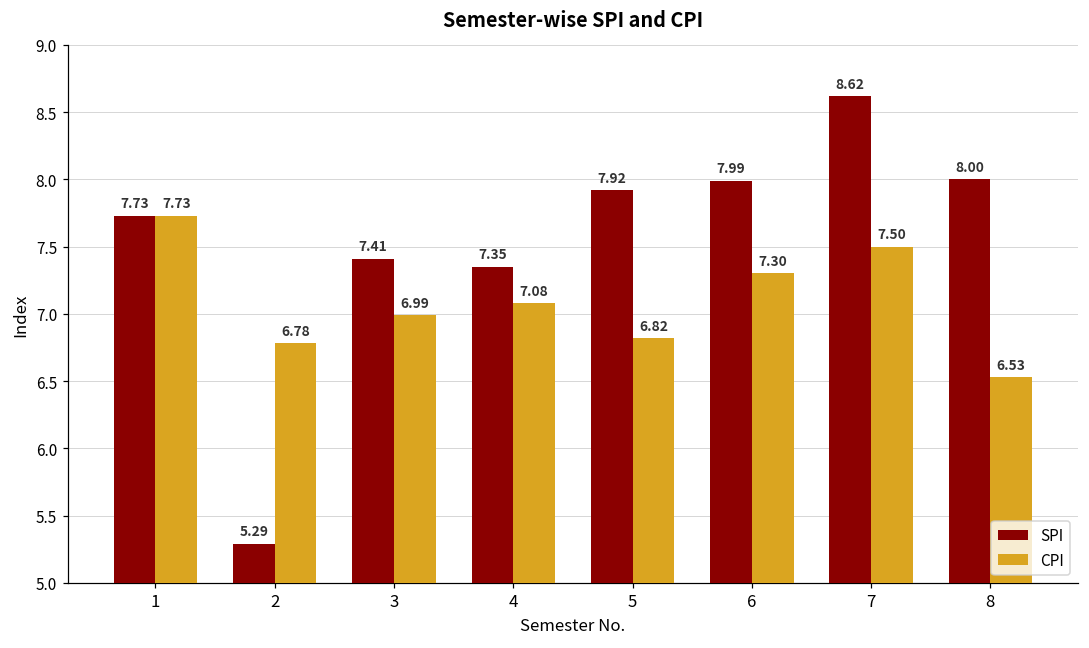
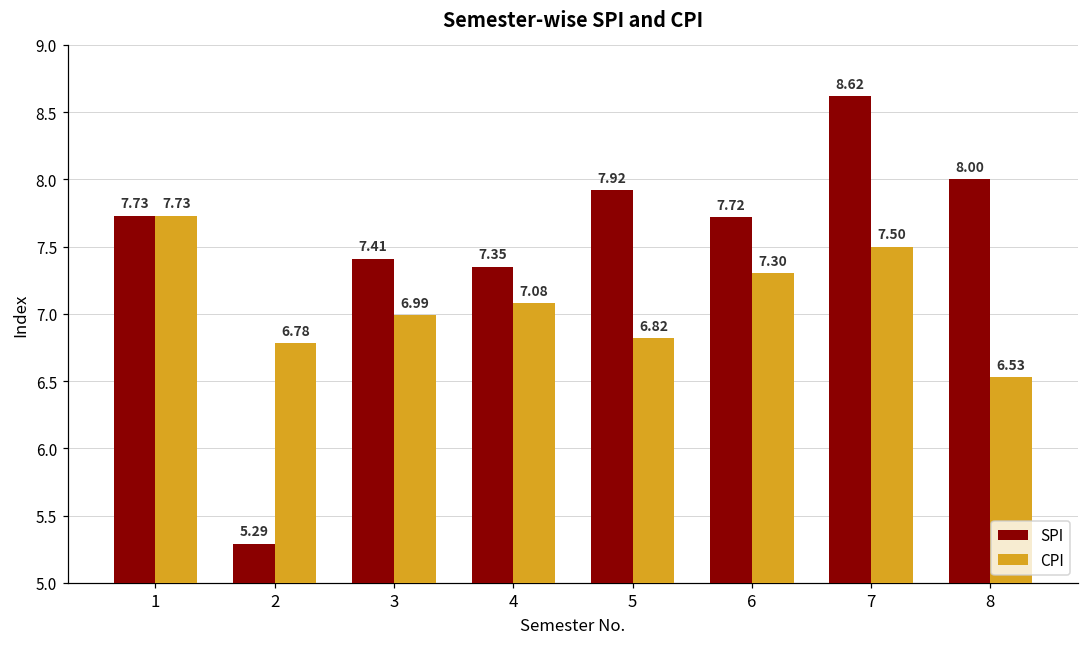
SPI, 6: 7.99 -> 7.72
